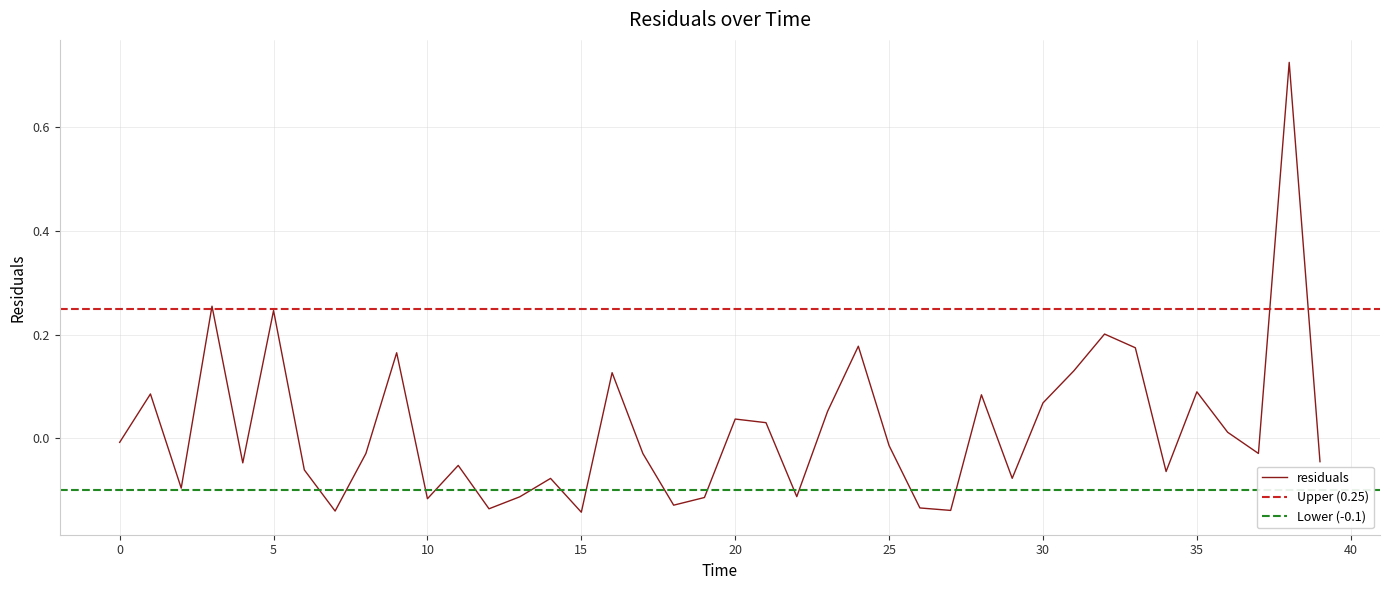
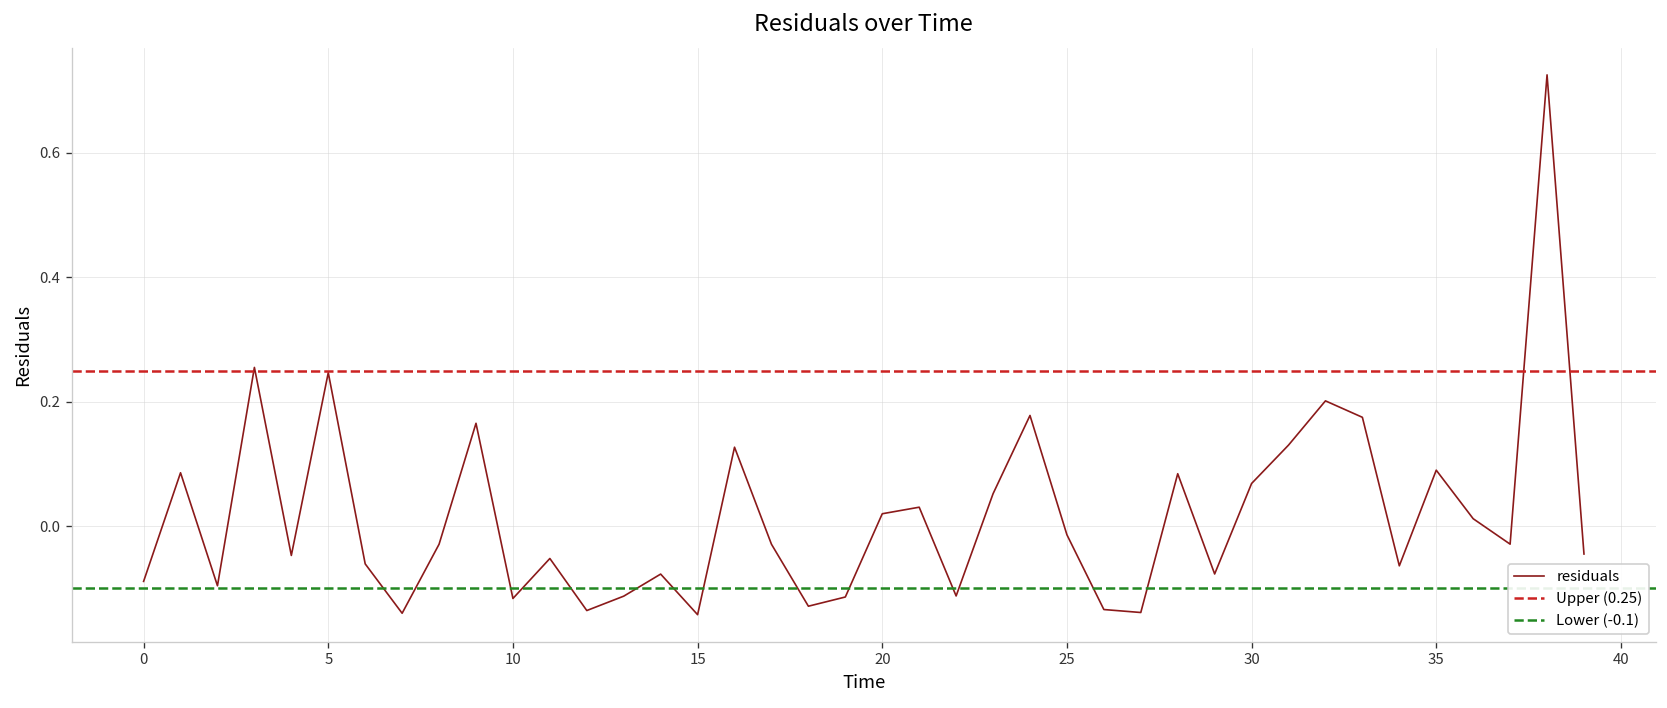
0: -0.01 -> -0.09
20: 0.04 -> 0.02
